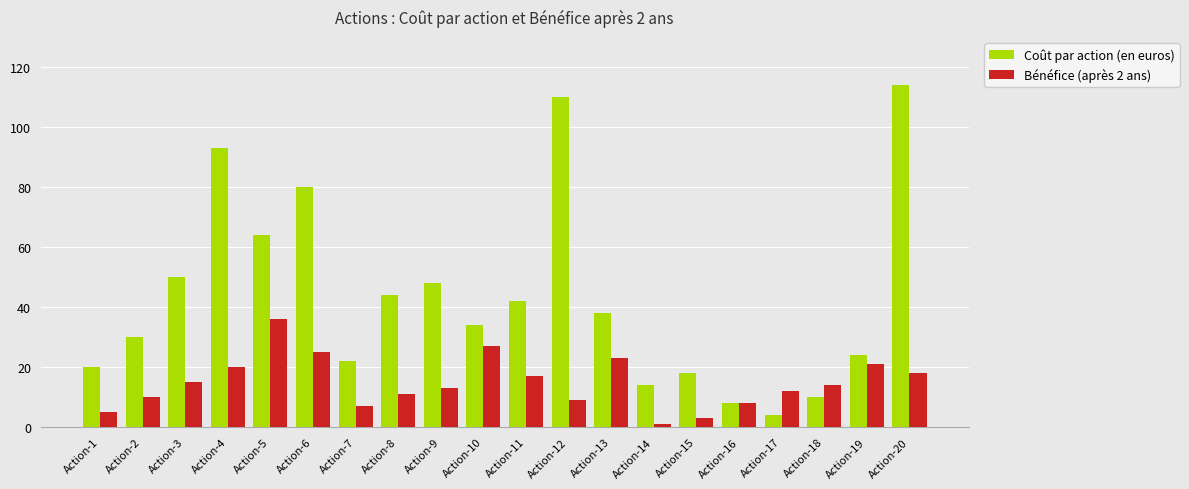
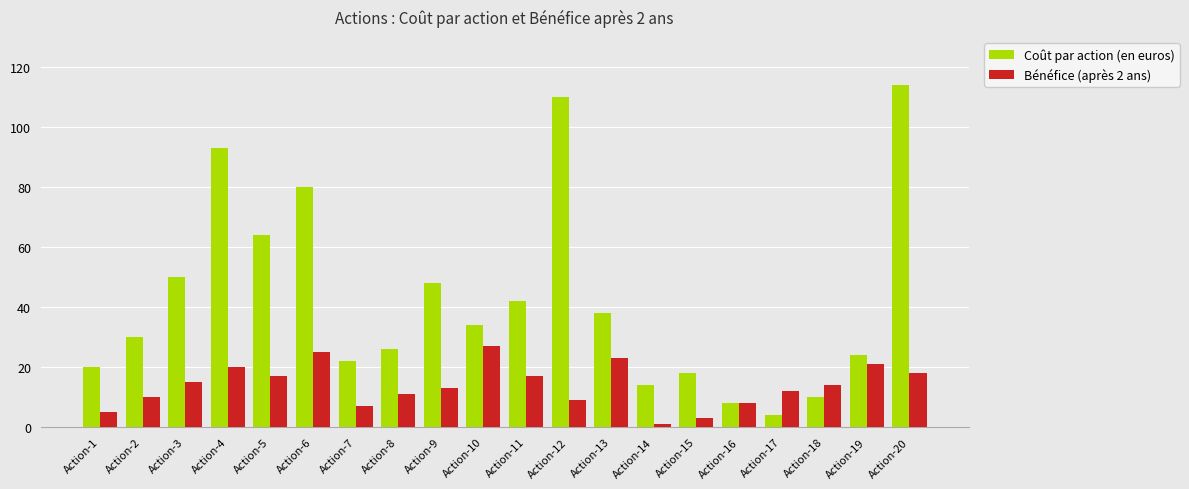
Bénéfice (après 2 ans), Action-5: 36 -> 17
Coût par action (en euros), Action-8: 44 -> 26
